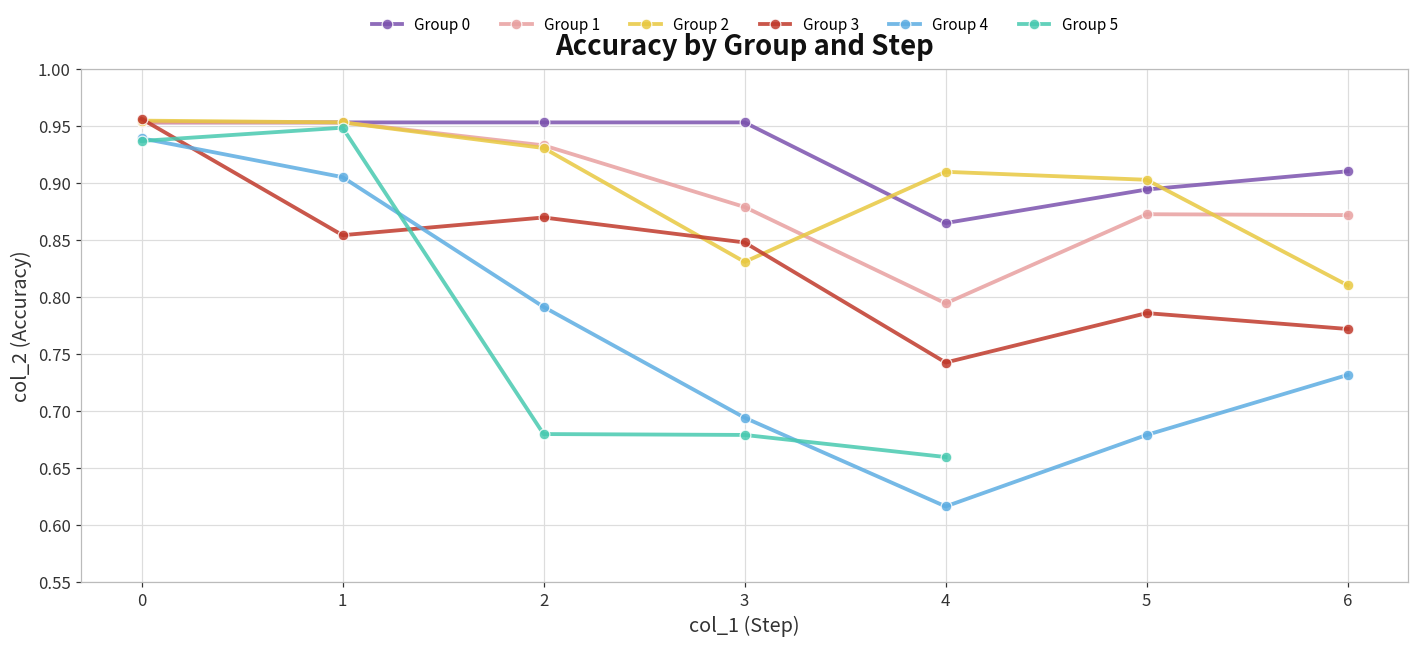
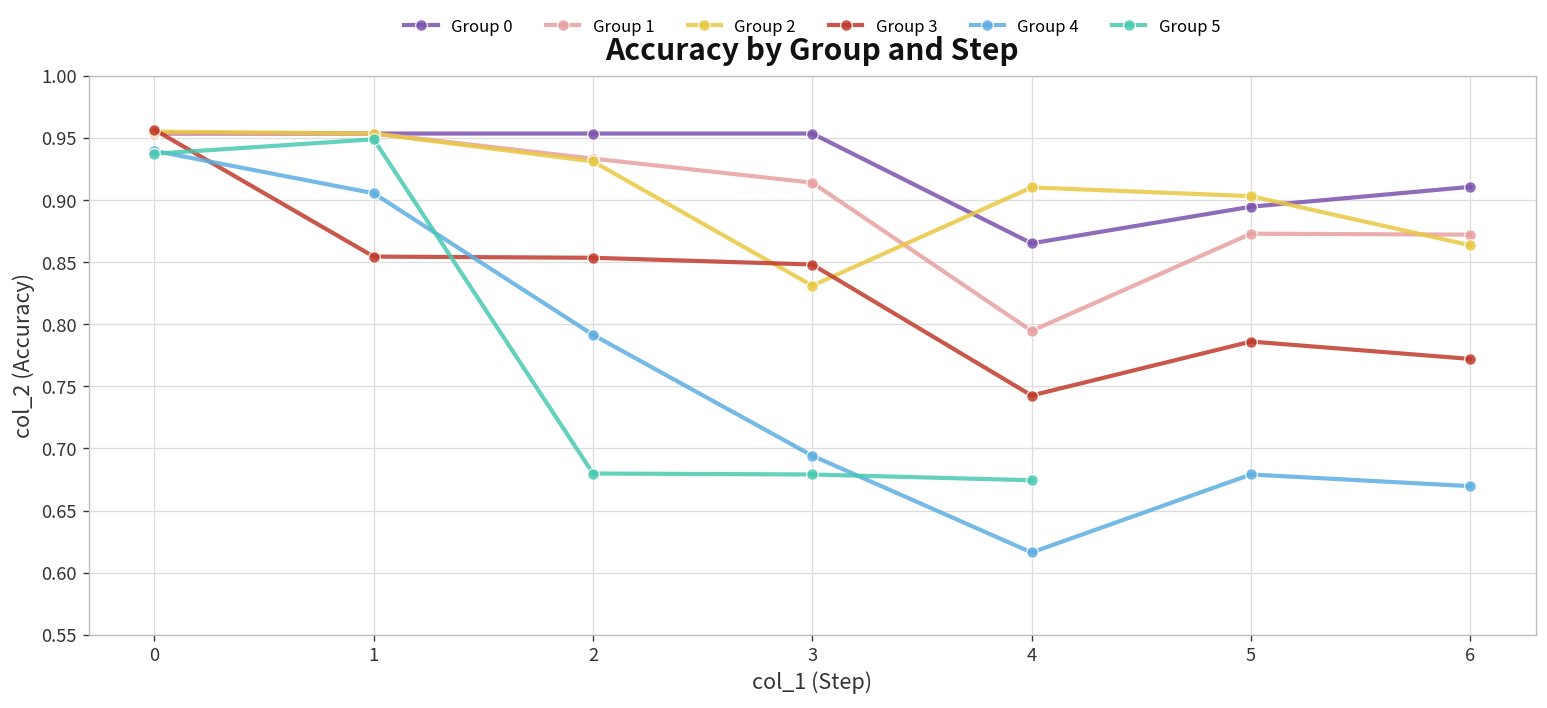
Group 3, 2: 0.870 -> 0.853
Group 1, 3: 0.879 -> 0.914
Group 5, 4: 0.660 -> 0.674
Group 2, 6: 0.810 -> 0.864
Group 4, 6: 0.732 -> 0.670
